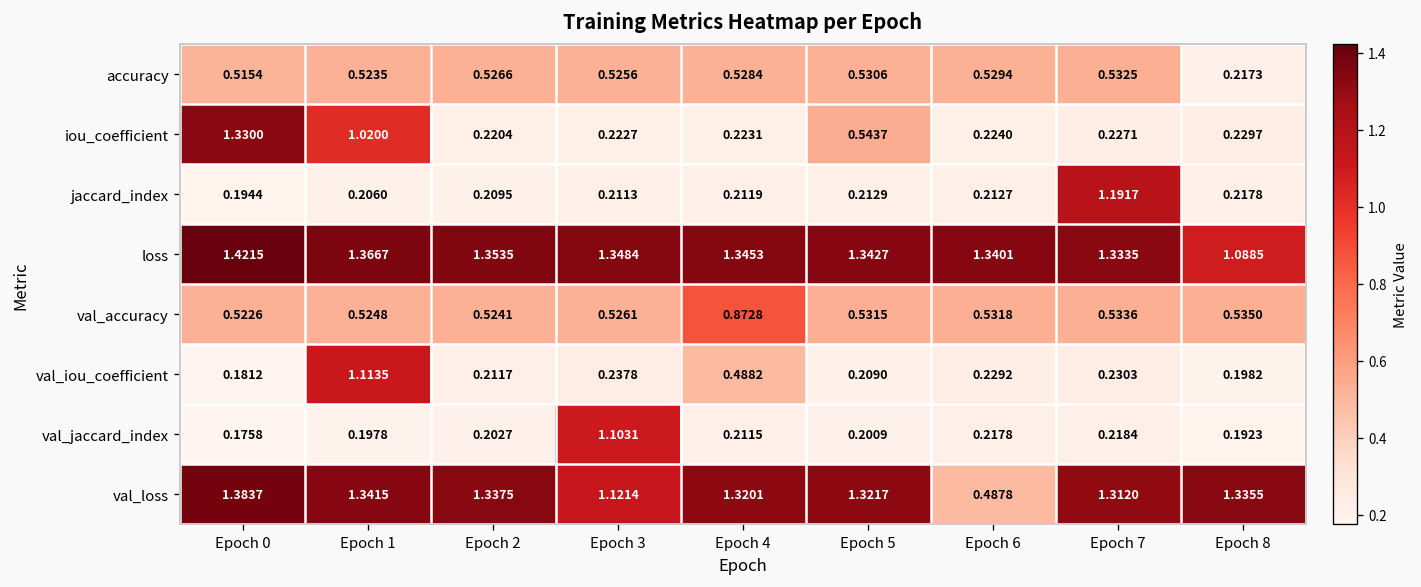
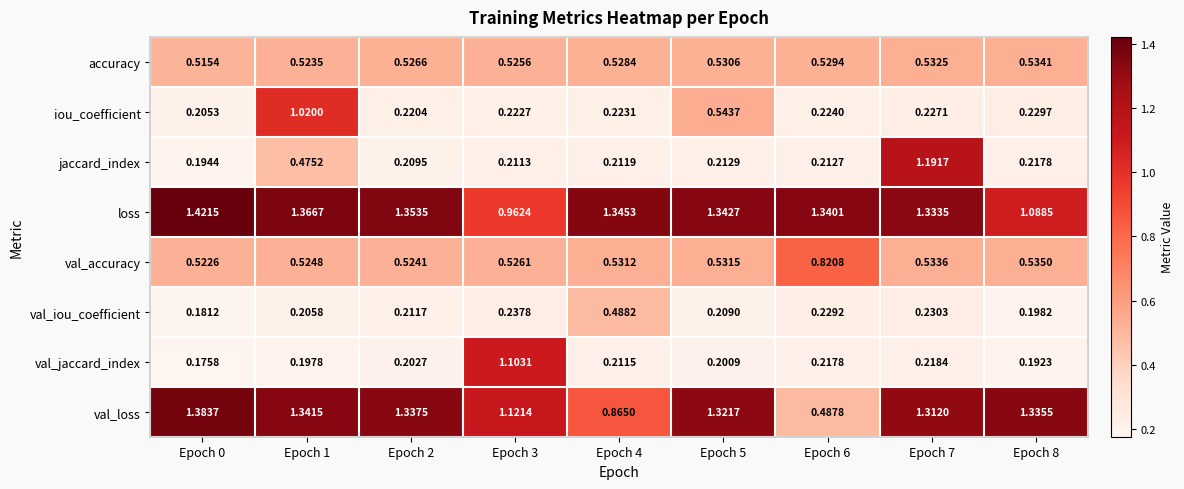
accuracy, Epoch 8: 0.2173 -> 0.5341
iou_coefficient, Epoch 0: 1.3300 -> 0.2053
jaccard_index, Epoch 1: 0.2060 -> 0.4752
loss, Epoch 3: 1.3484 -> 0.9624
val_accuracy, Epoch 4: 0.8728 -> 0.5312
val_accuracy, Epoch 6: 0.5318 -> 0.8208
val_iou_coefficient, Epoch 1: 1.1135 -> 0.2058
val_loss, Epoch 4: 1.3201 -> 0.8650
